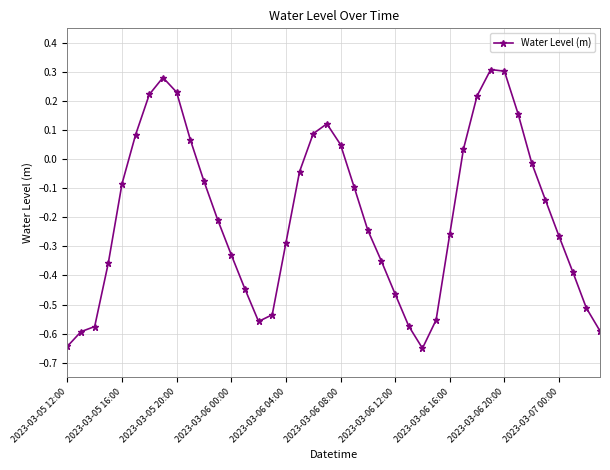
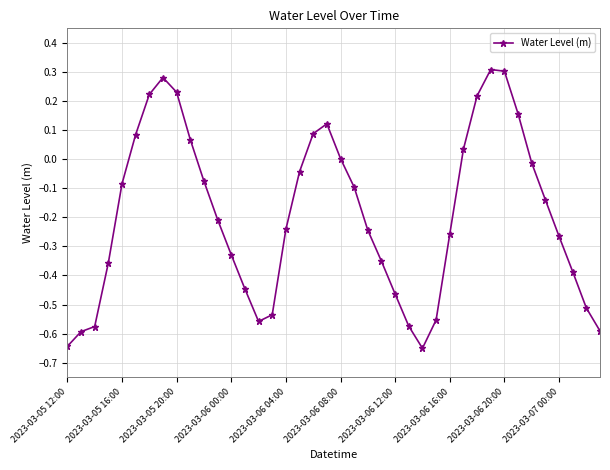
2023-03-06 04:00: -0.29 -> -0.24
2023-03-06 08:00: 0.05 -> 0.00
